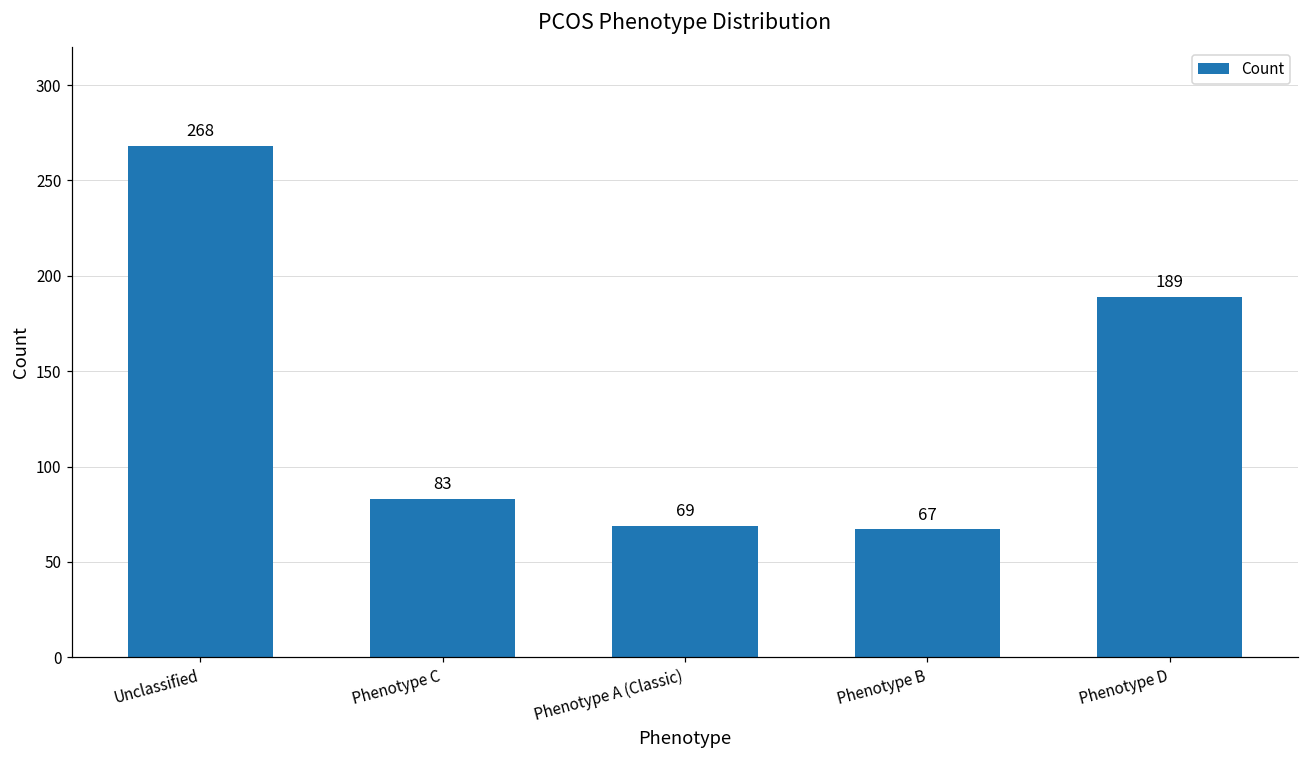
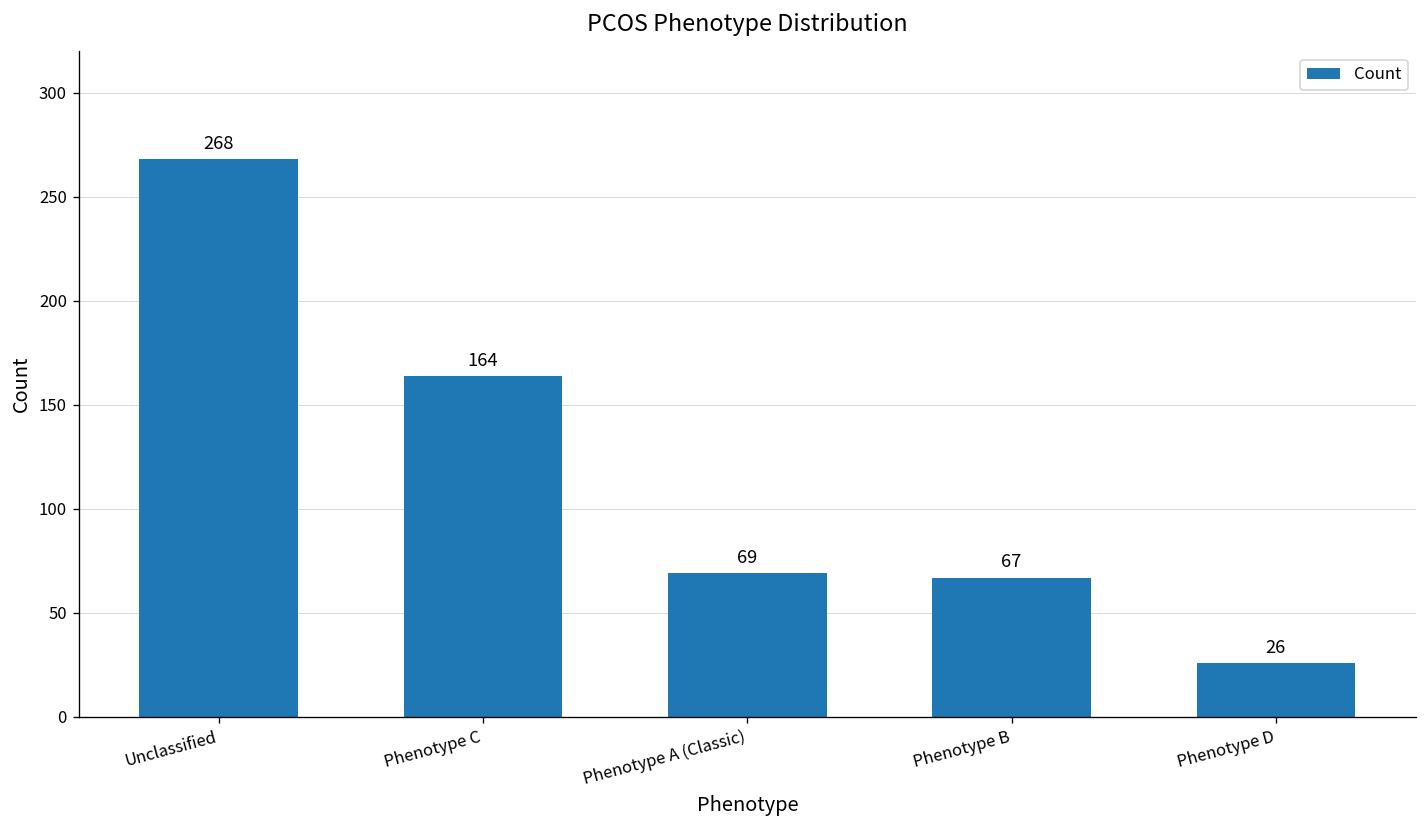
Phenotype C: 83 -> 164
Phenotype D: 189 -> 26
